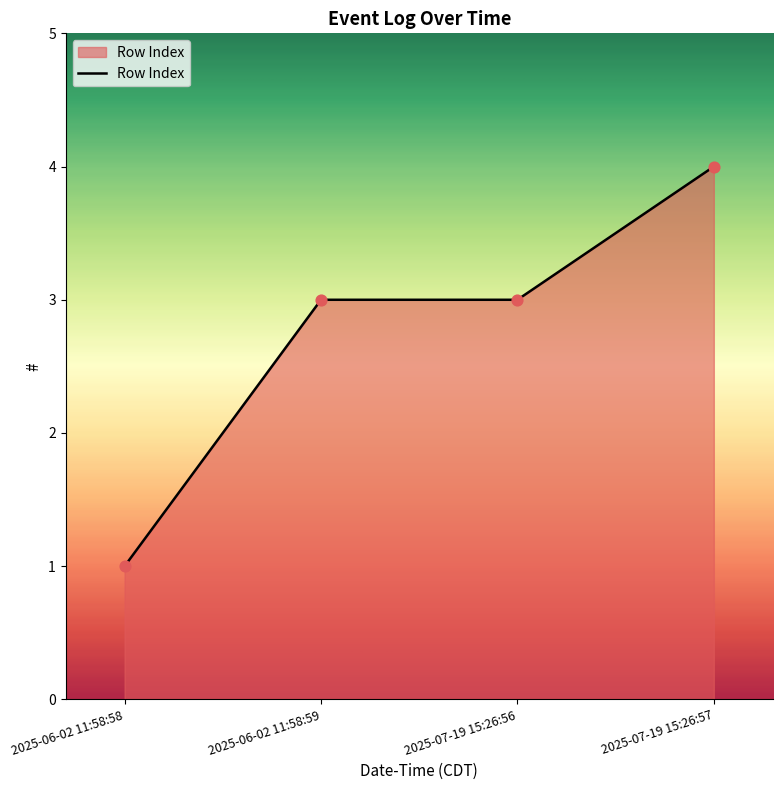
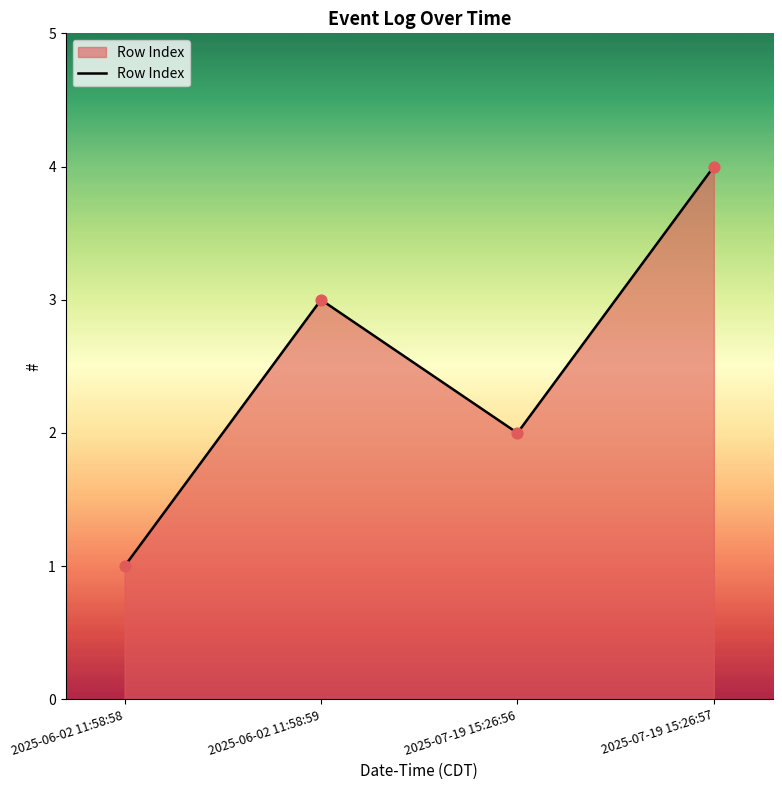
2025-07-19 15:26:56: 3 -> 2
